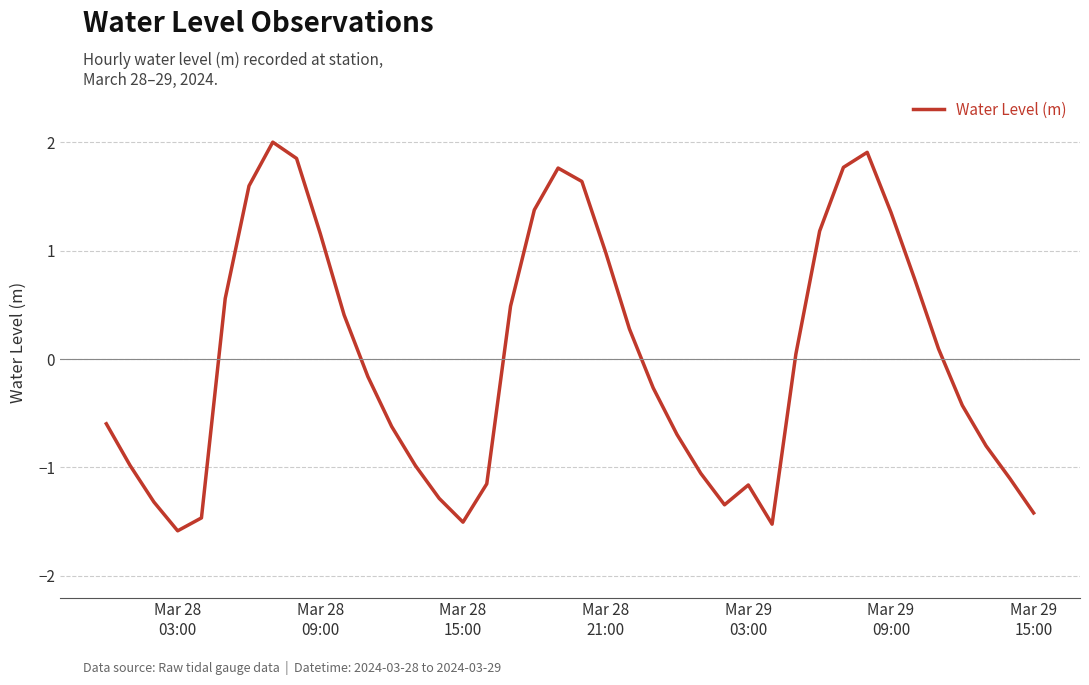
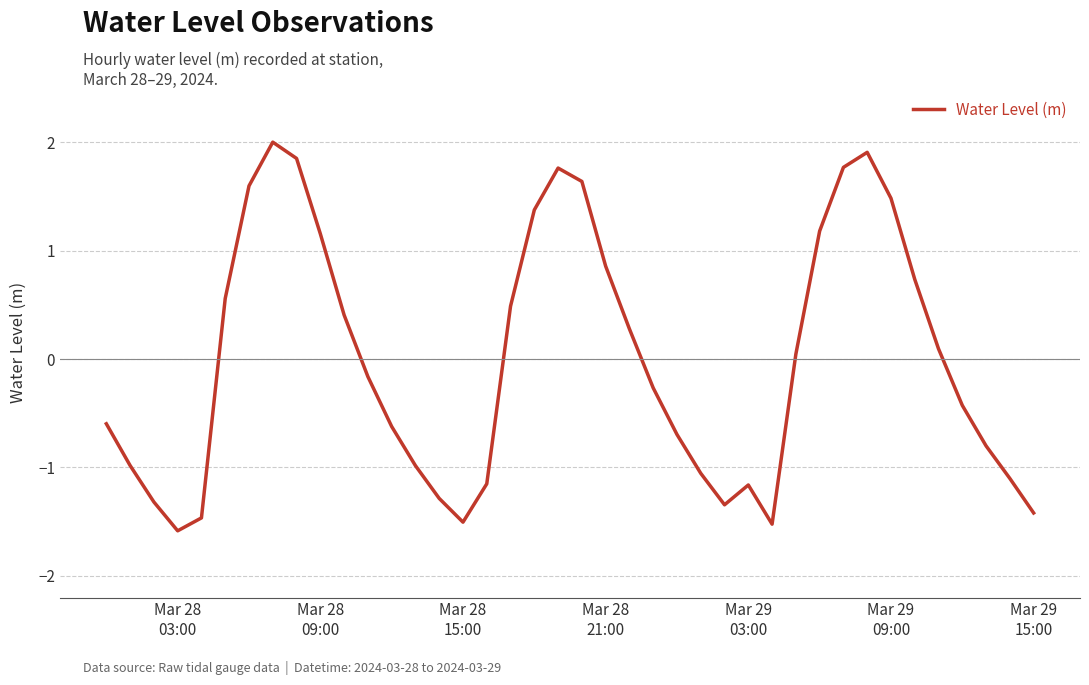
Mar 28 21:00: 0.98 -> 0.86
Mar 29 09:00: 1.35 -> 1.48
